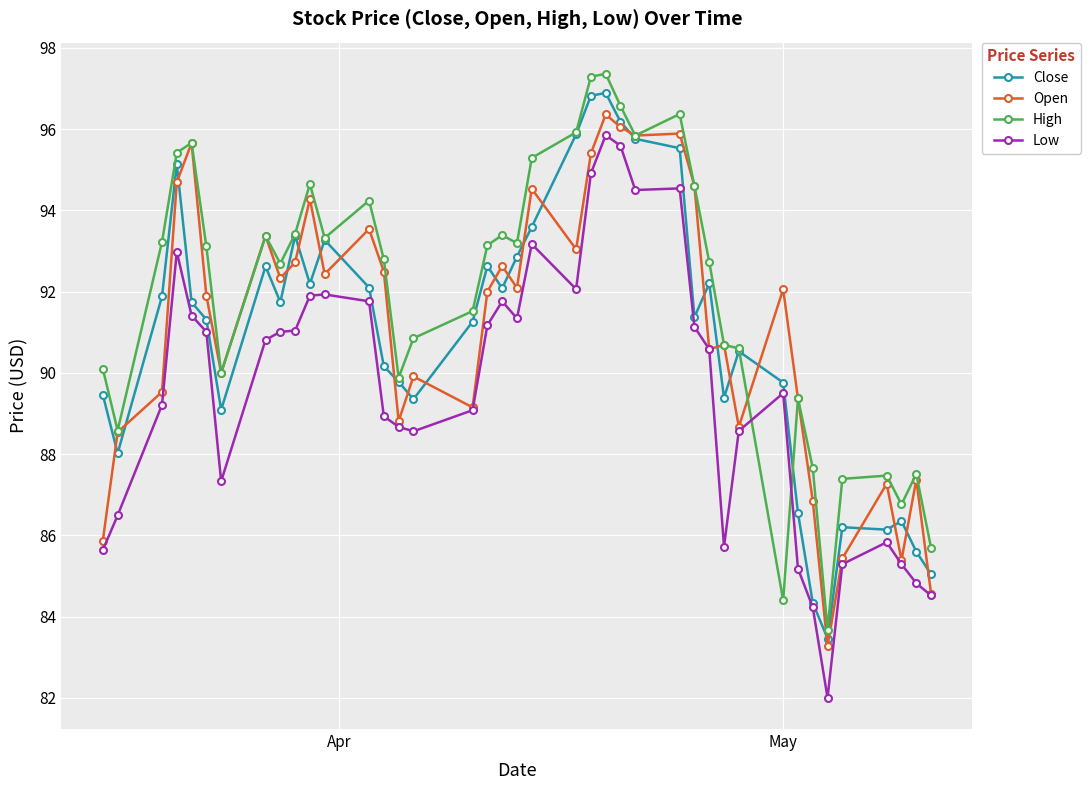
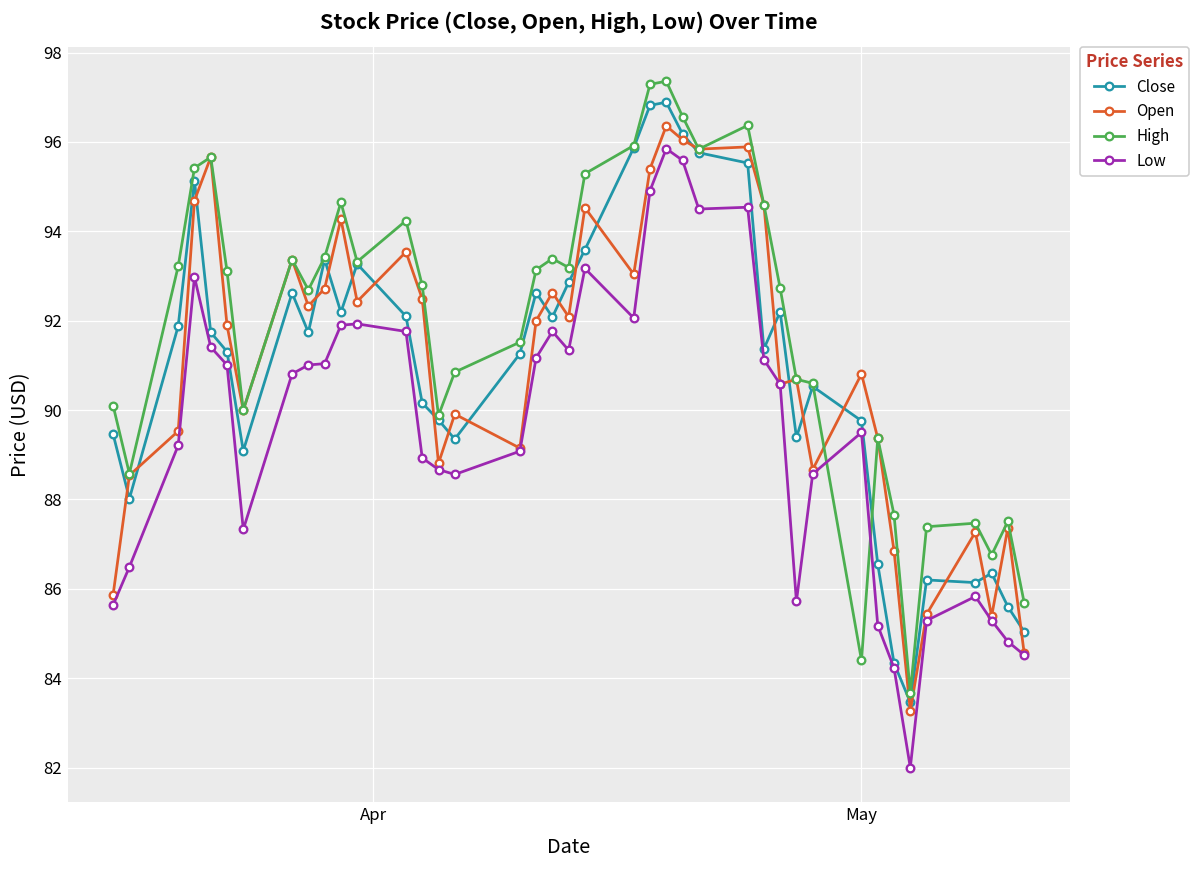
Open, May: 92.1 -> 90.8
